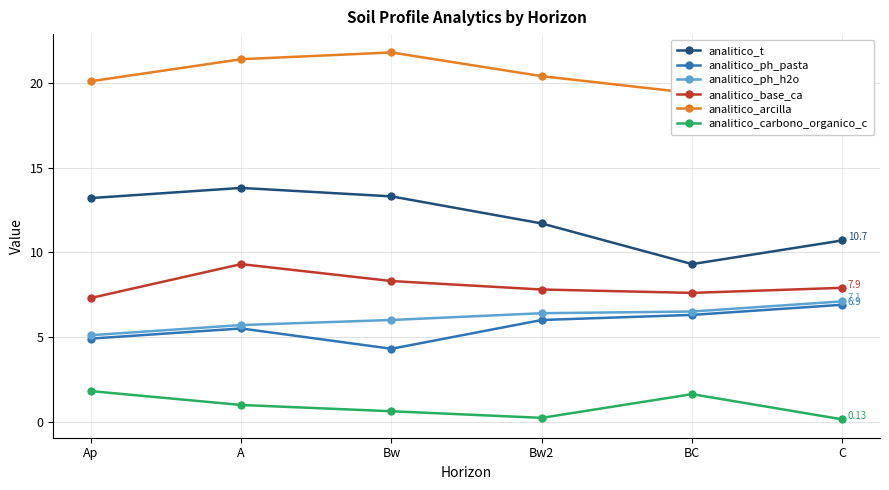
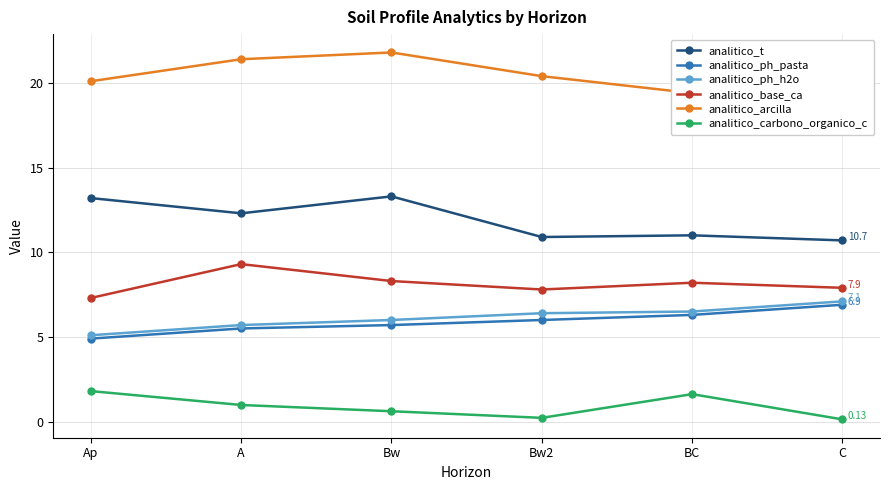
analitico_t, A: 13.8 -> 12.3
analitico_ph_pasta, Bw: 4.3 -> 5.7
analitico_t, Bw2: 11.7 -> 10.9
analitico_t, BC: 9.3 -> 11.0
analitico_base_ca, BC: 7.6 -> 8.2
